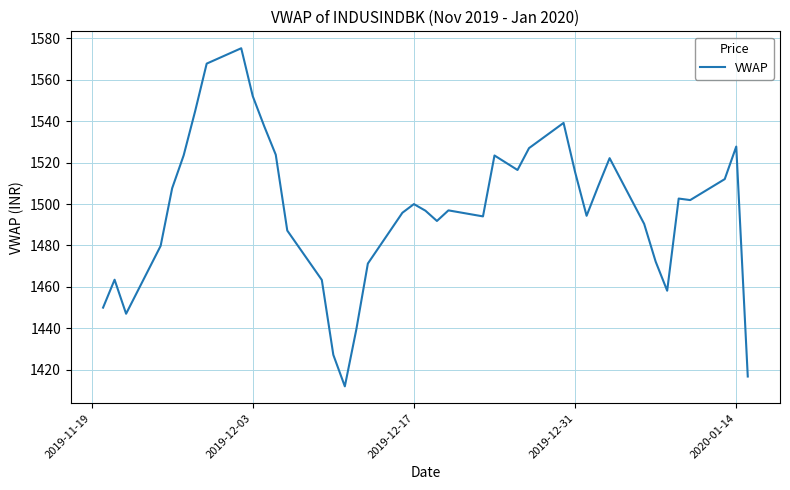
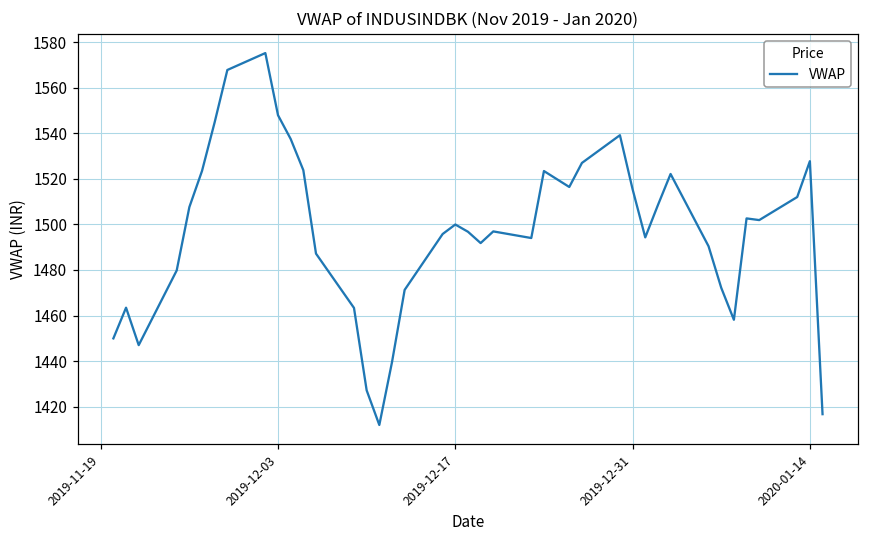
2019-12-03: 1552 -> 1548
